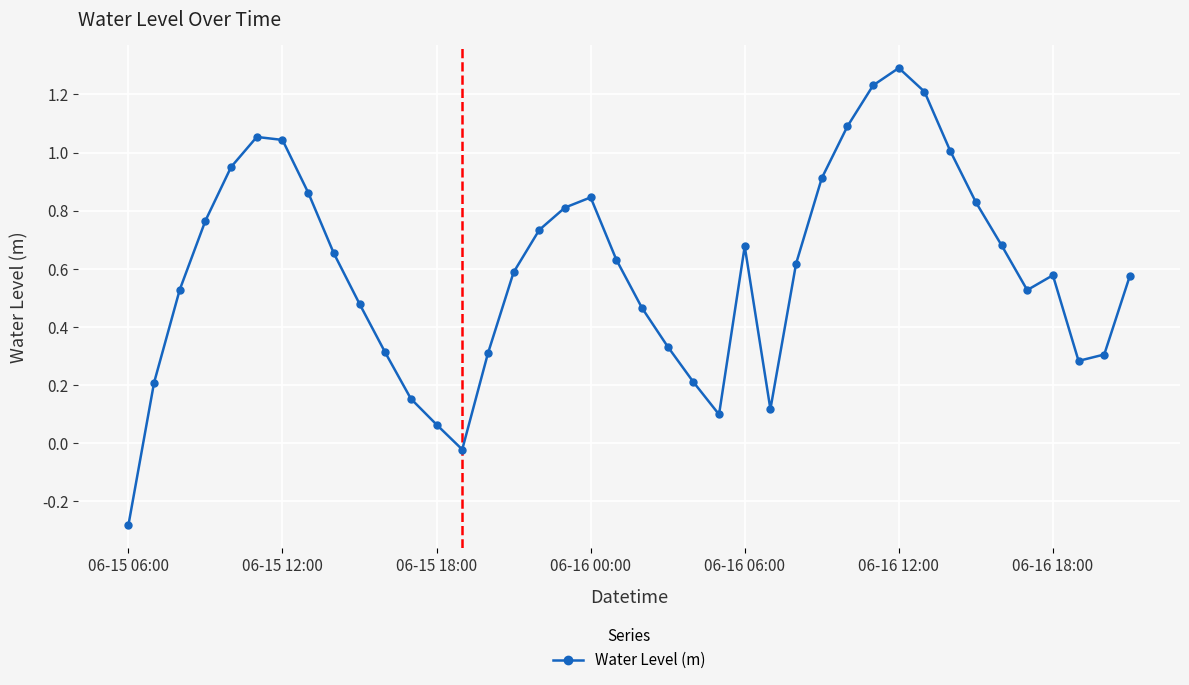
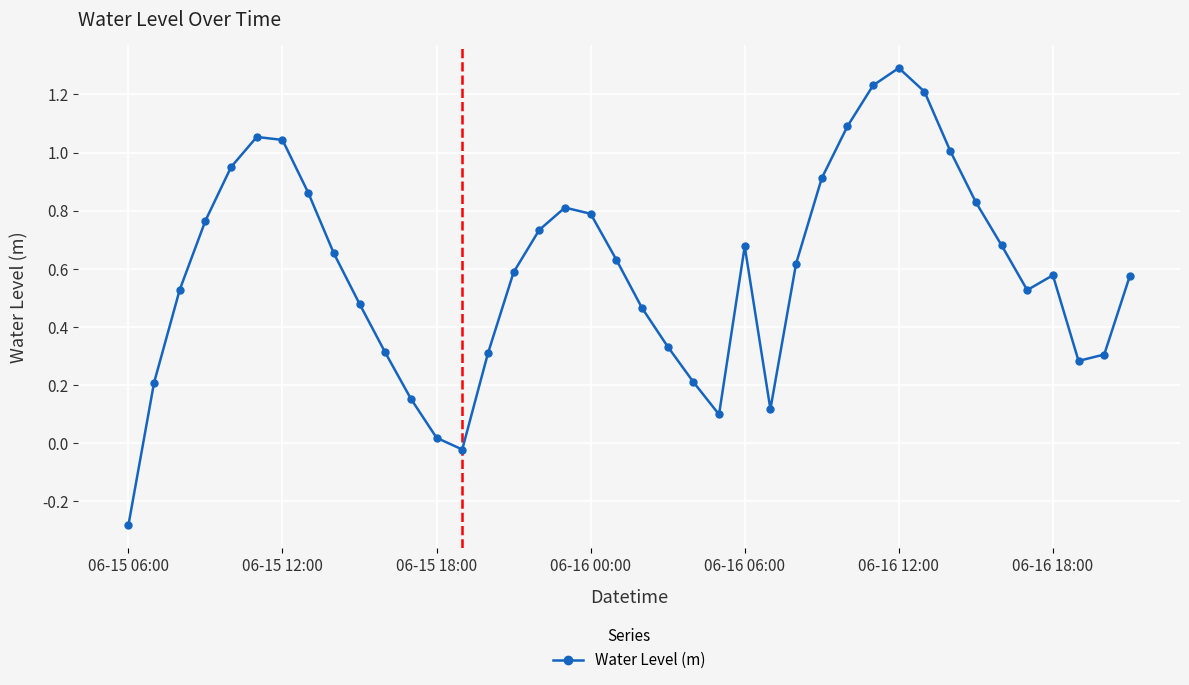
06-15 18:00: 0.06 -> 0.02
06-16 00:00: 0.85 -> 0.79
